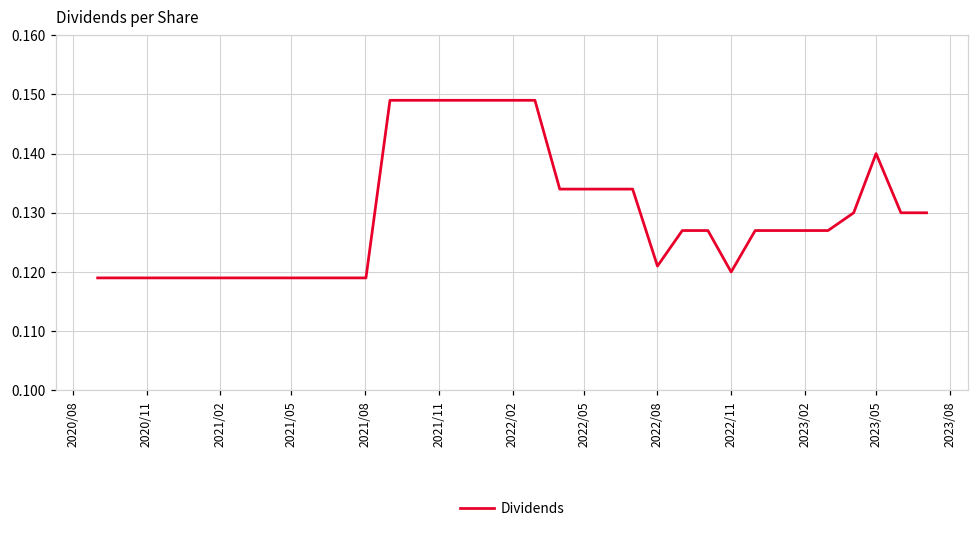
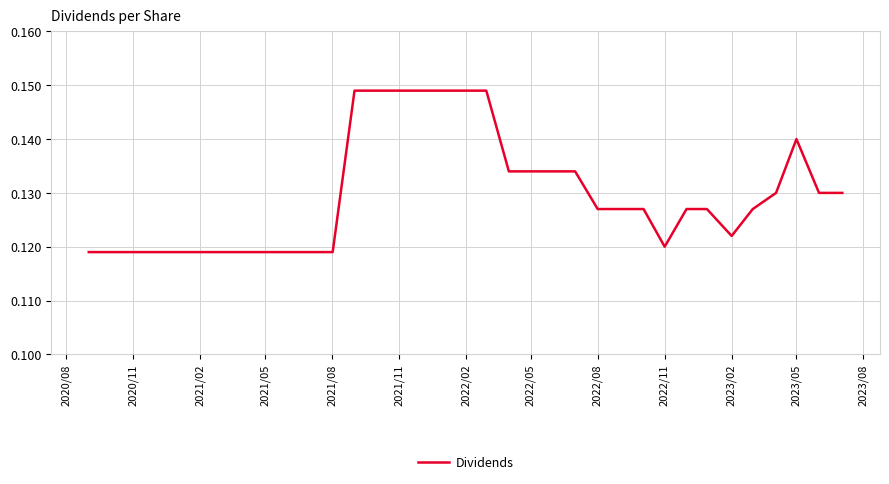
2022/08: 0.121 -> 0.127
2023/02: 0.127 -> 0.122
